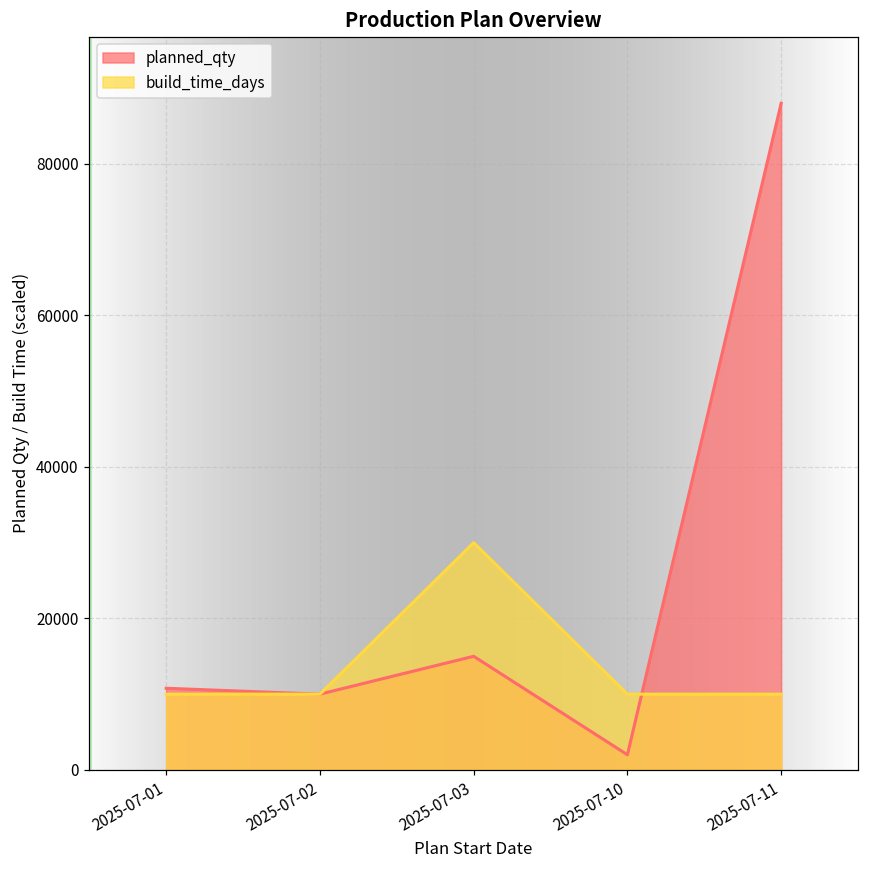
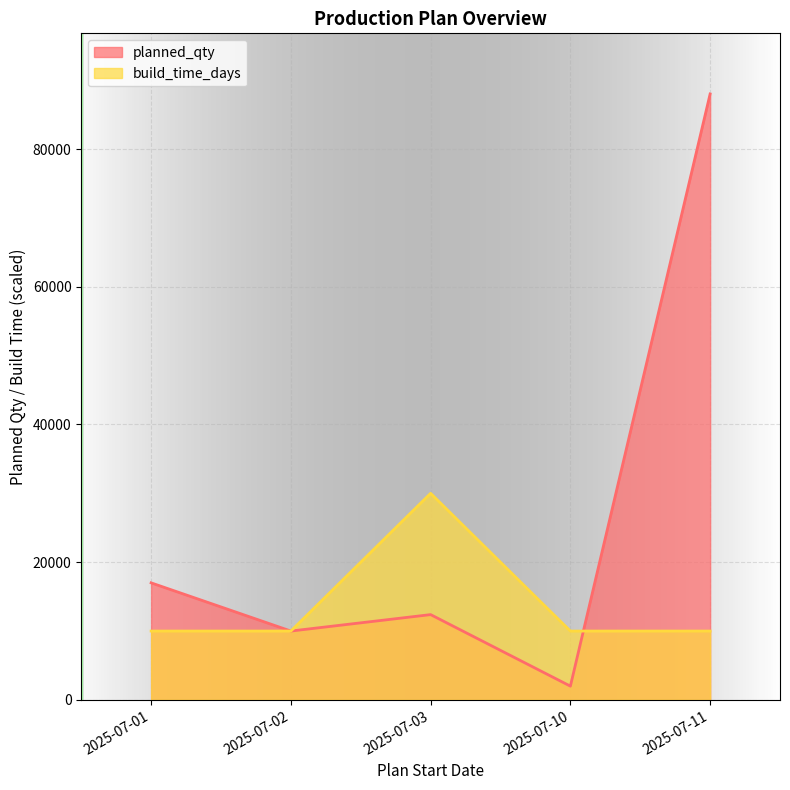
planned_qty, 2025-07-01: 11000 -> 17000
planned_qty, 2025-07-03: 15000 -> 12000
